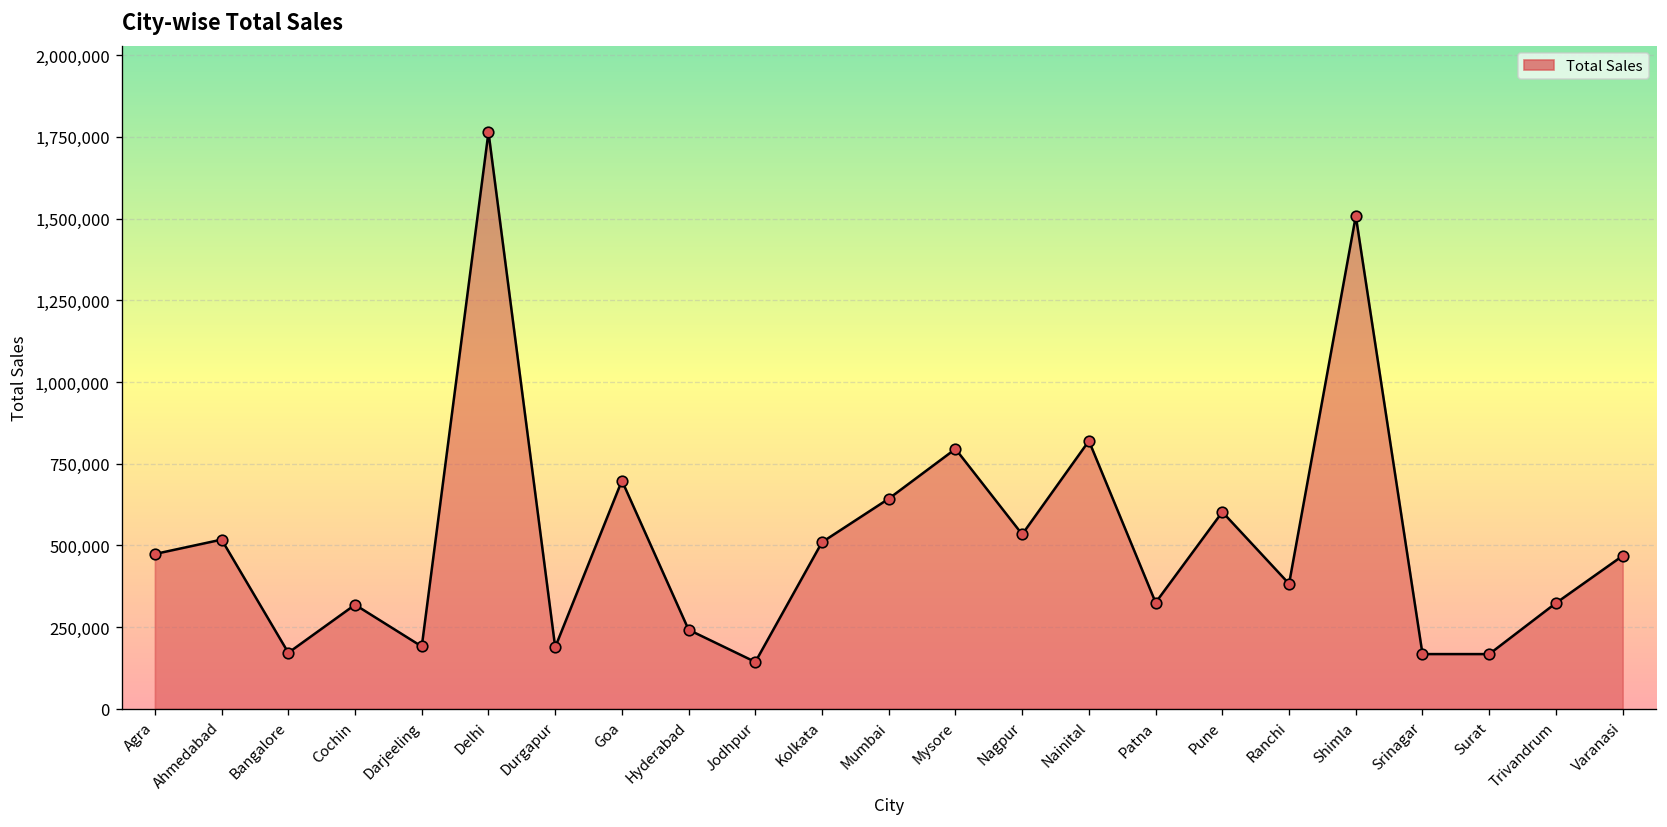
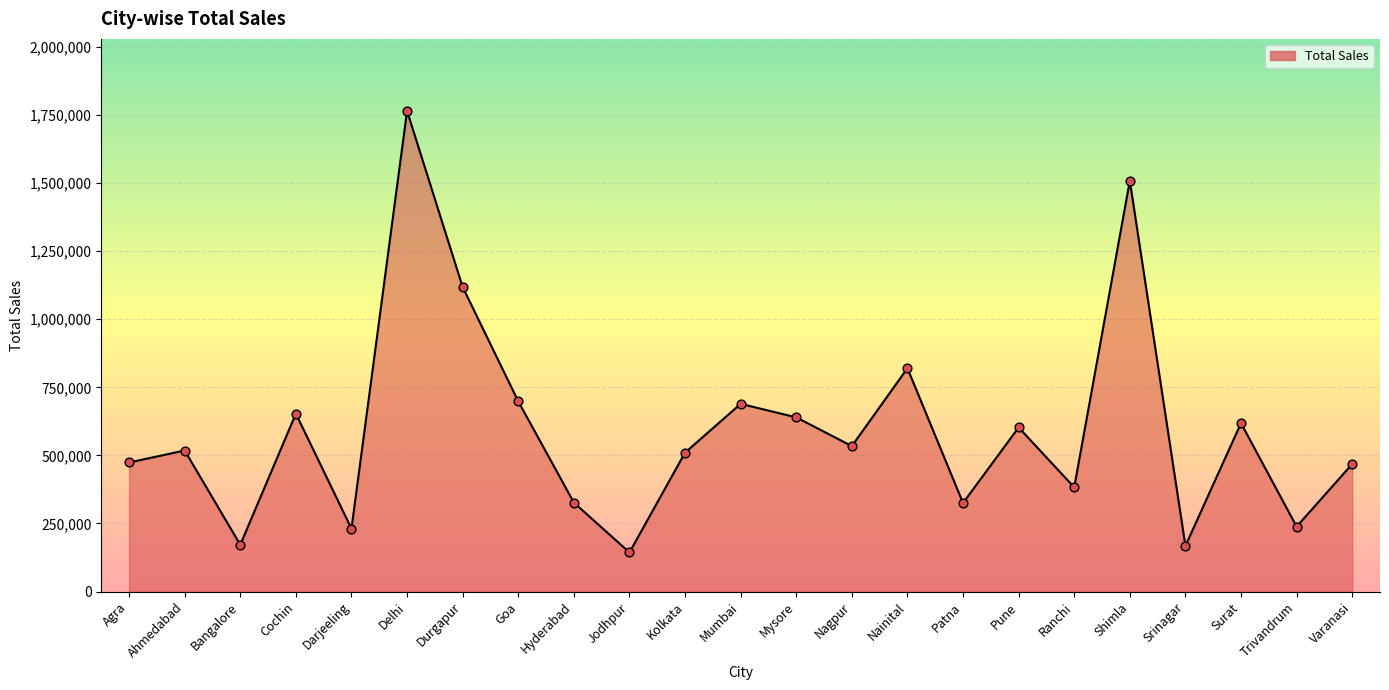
Cochin: 320,000 -> 650,000
Darjeeling: 190,000 -> 230,000
Durgapur: 190,000 -> 1,120,000
Hyderabad: 240,000 -> 330,000
Mumbai: 640,000 -> 690,000
Mysore: 800,000 -> 640,000
Surat: 170,000 -> 620,000
Trivandrum: 320,000 -> 240,000
